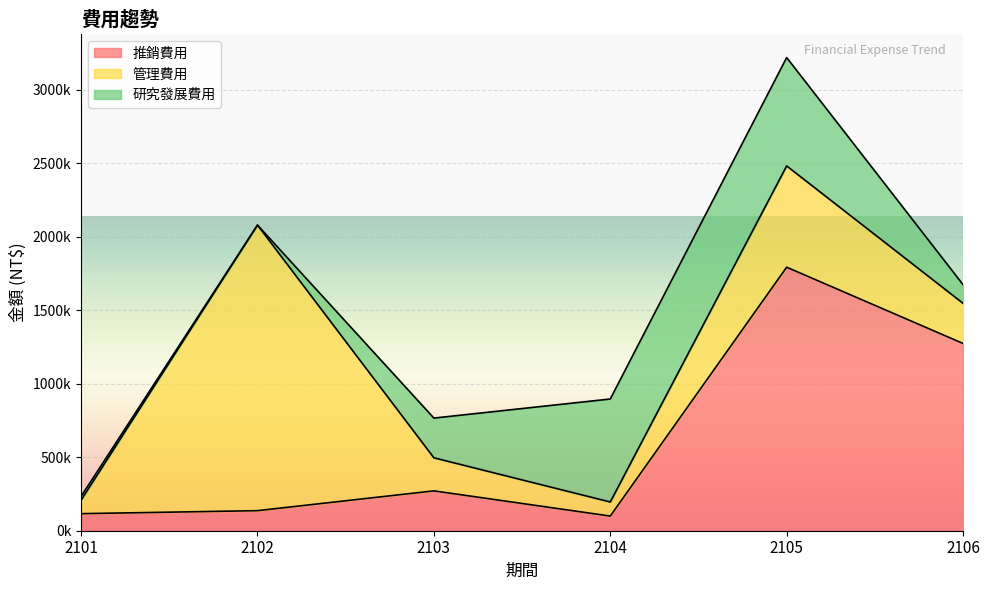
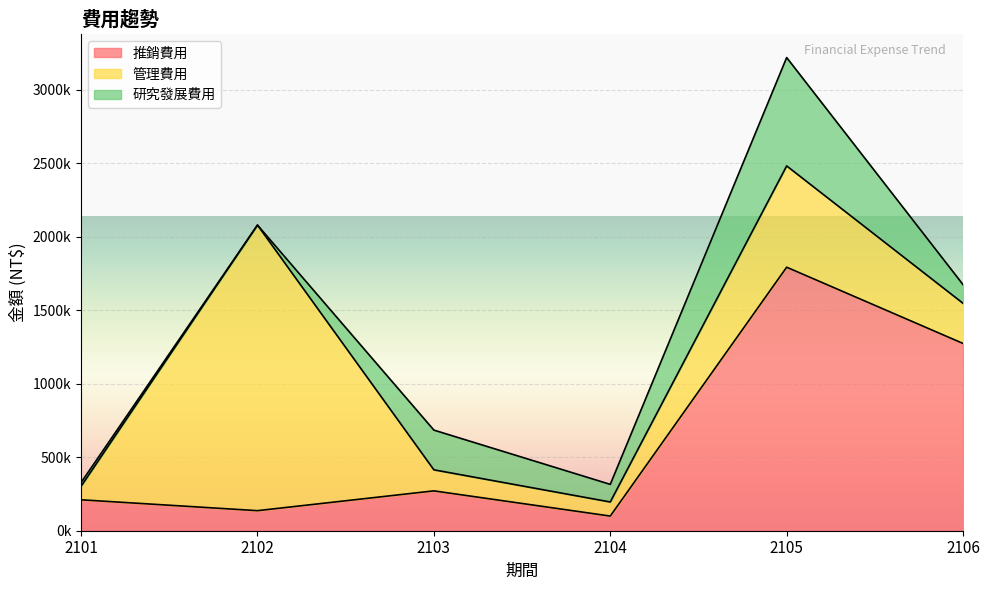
推銷費用, 2101: 120000 -> 210000
管理費用, 2103: 230000 -> 140000
研究發展費用, 2104: 700000 -> 120000
